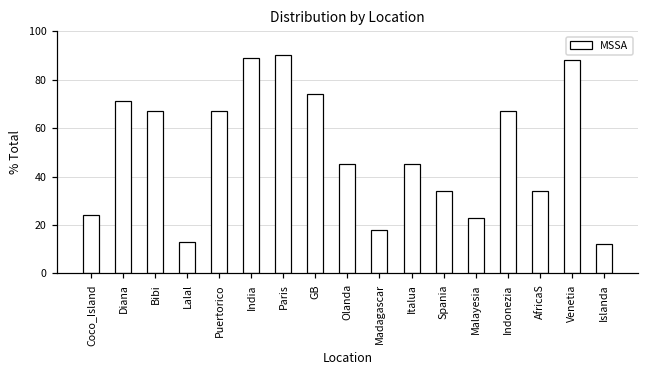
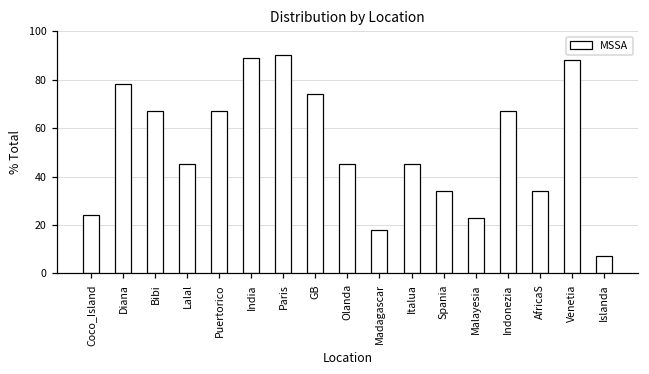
Diana: 71 -> 78
Lalal: 13 -> 45
Islanda: 12 -> 7
